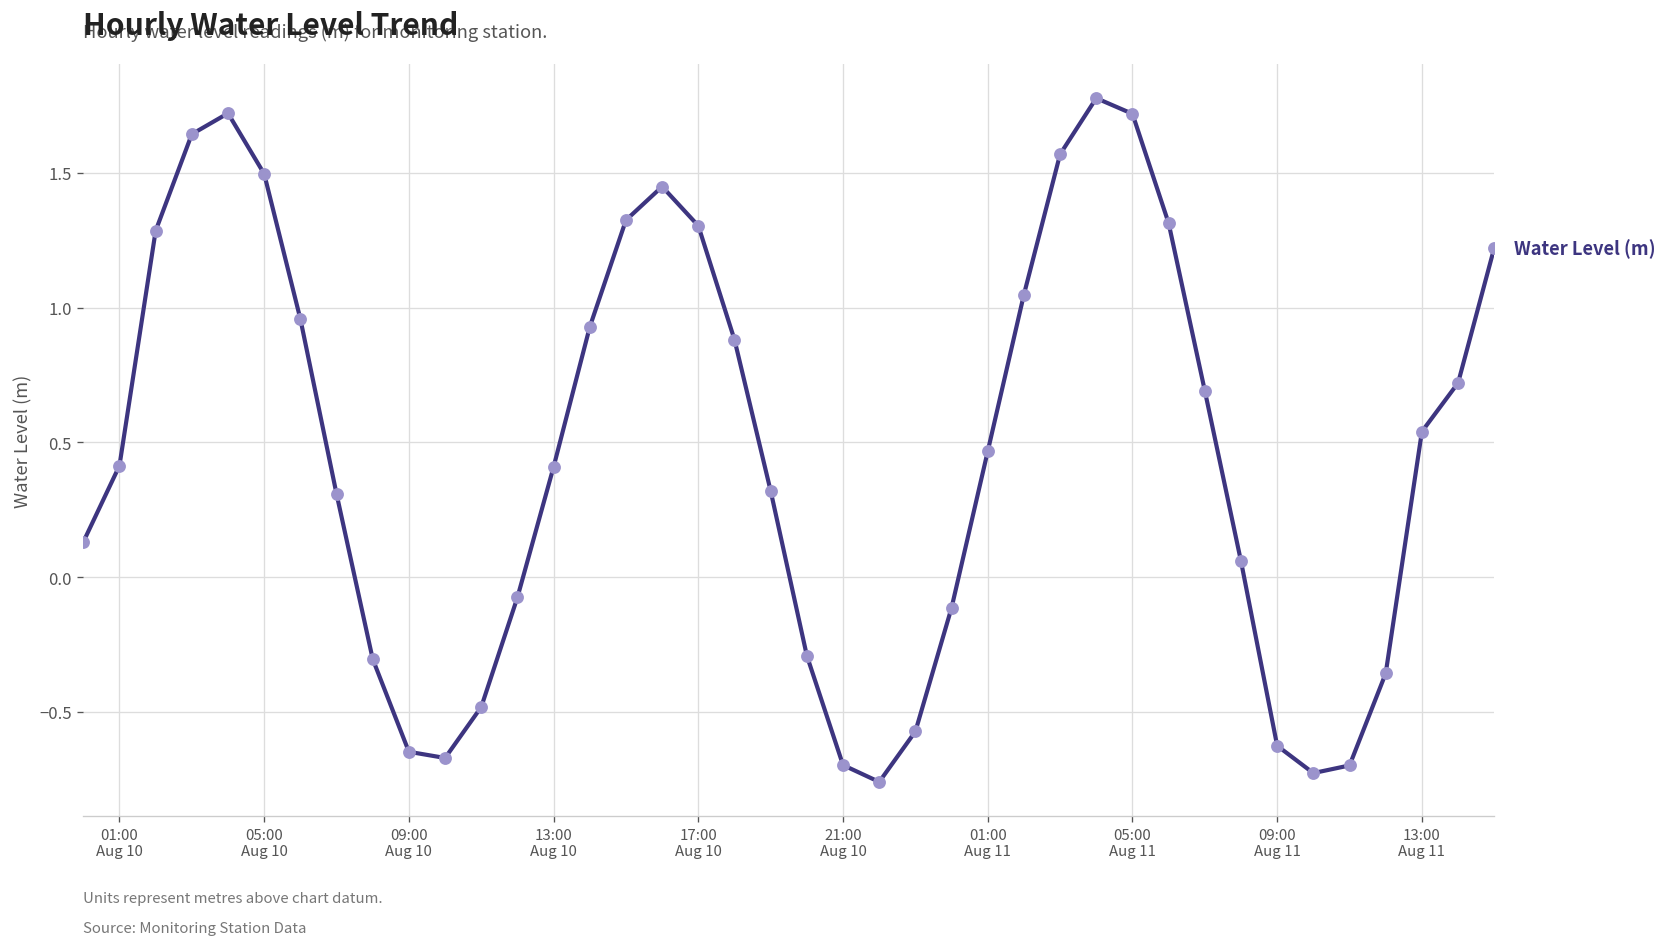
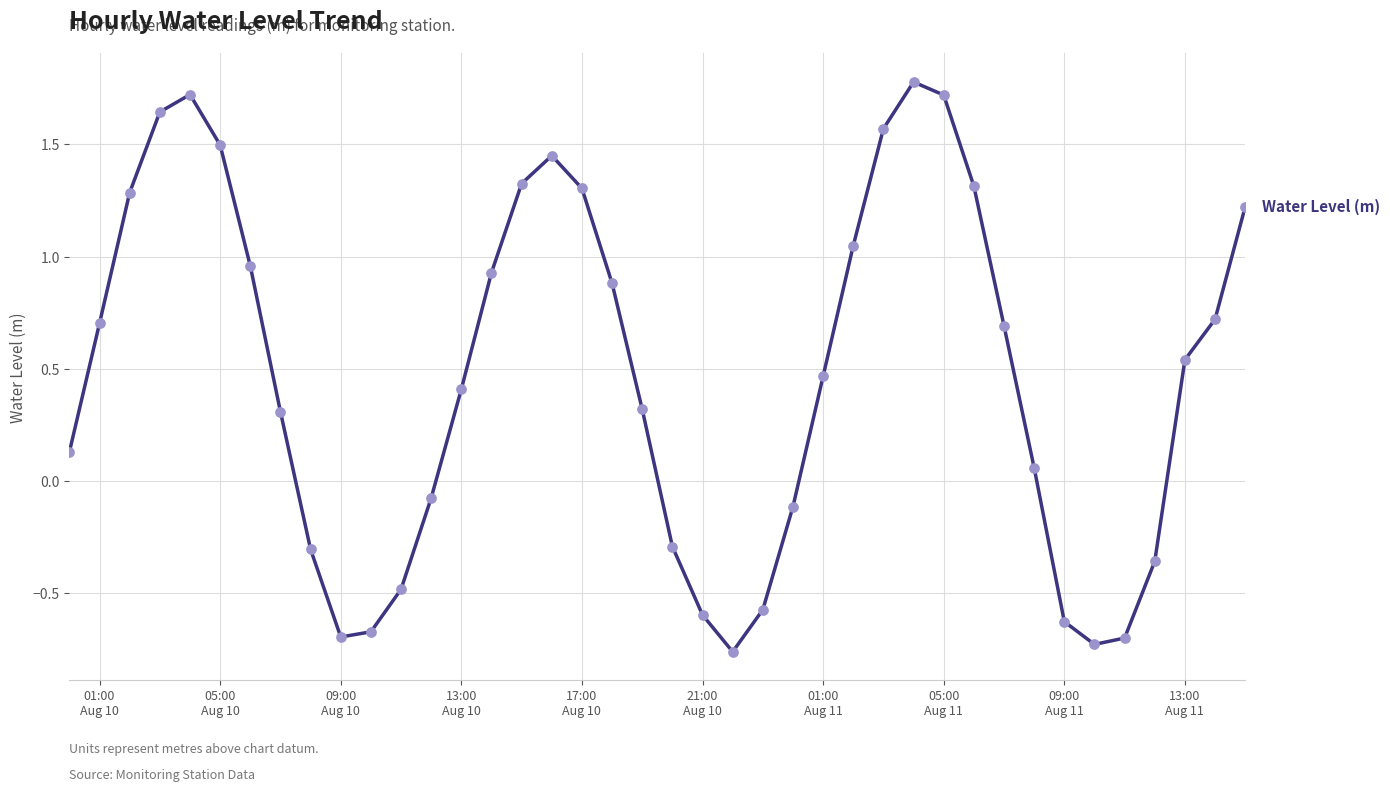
01:00 Aug 10: 0.41 -> 0.70
09:00 Aug 10: -0.65 -> -0.69
21:00 Aug 10: -0.70 -> -0.60
